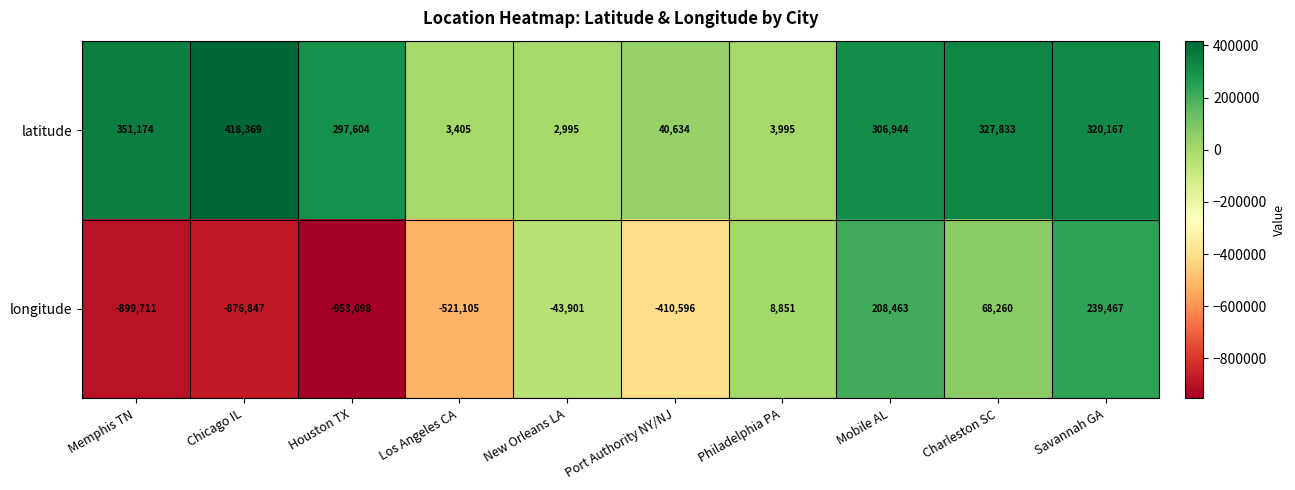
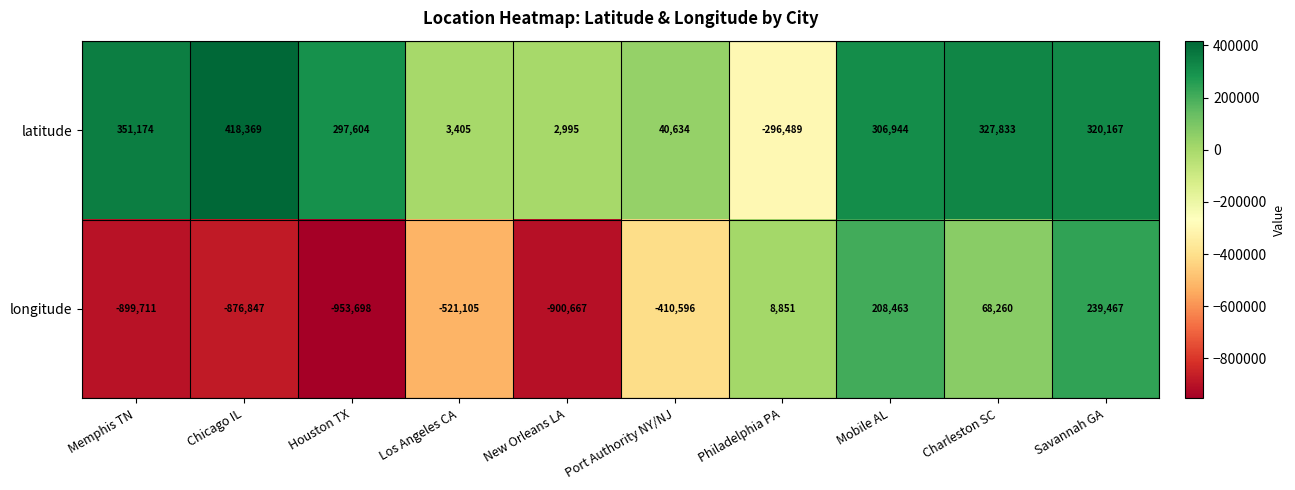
latitude, Philadelphia PA: 3,995 -> -296,489
longitude, New Orleans LA: -43,901 -> -900,667
